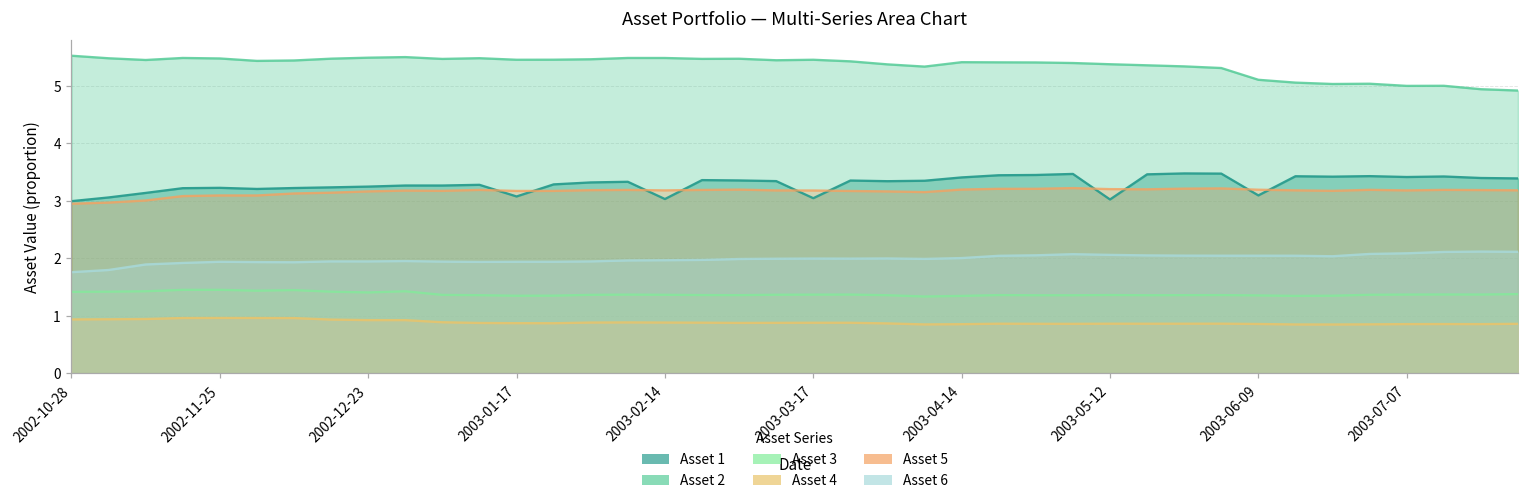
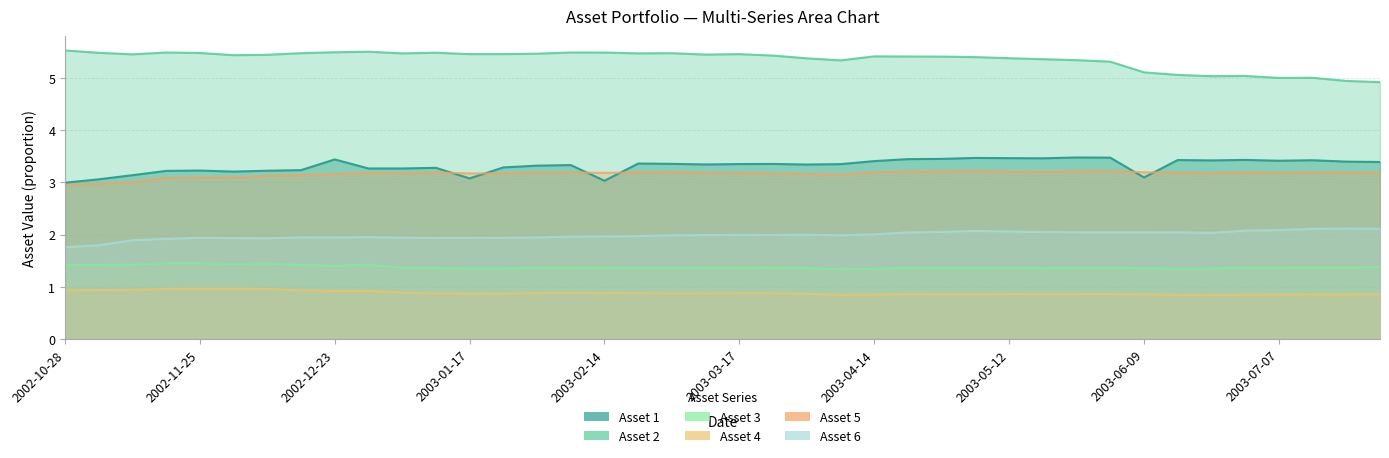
Asset 1, 2002-12-23: 3.2 -> 3.4
Asset 1, 2003-03-17: 3.0 -> 3.3
Asset 1, 2003-05-12: 3.0 -> 3.5
